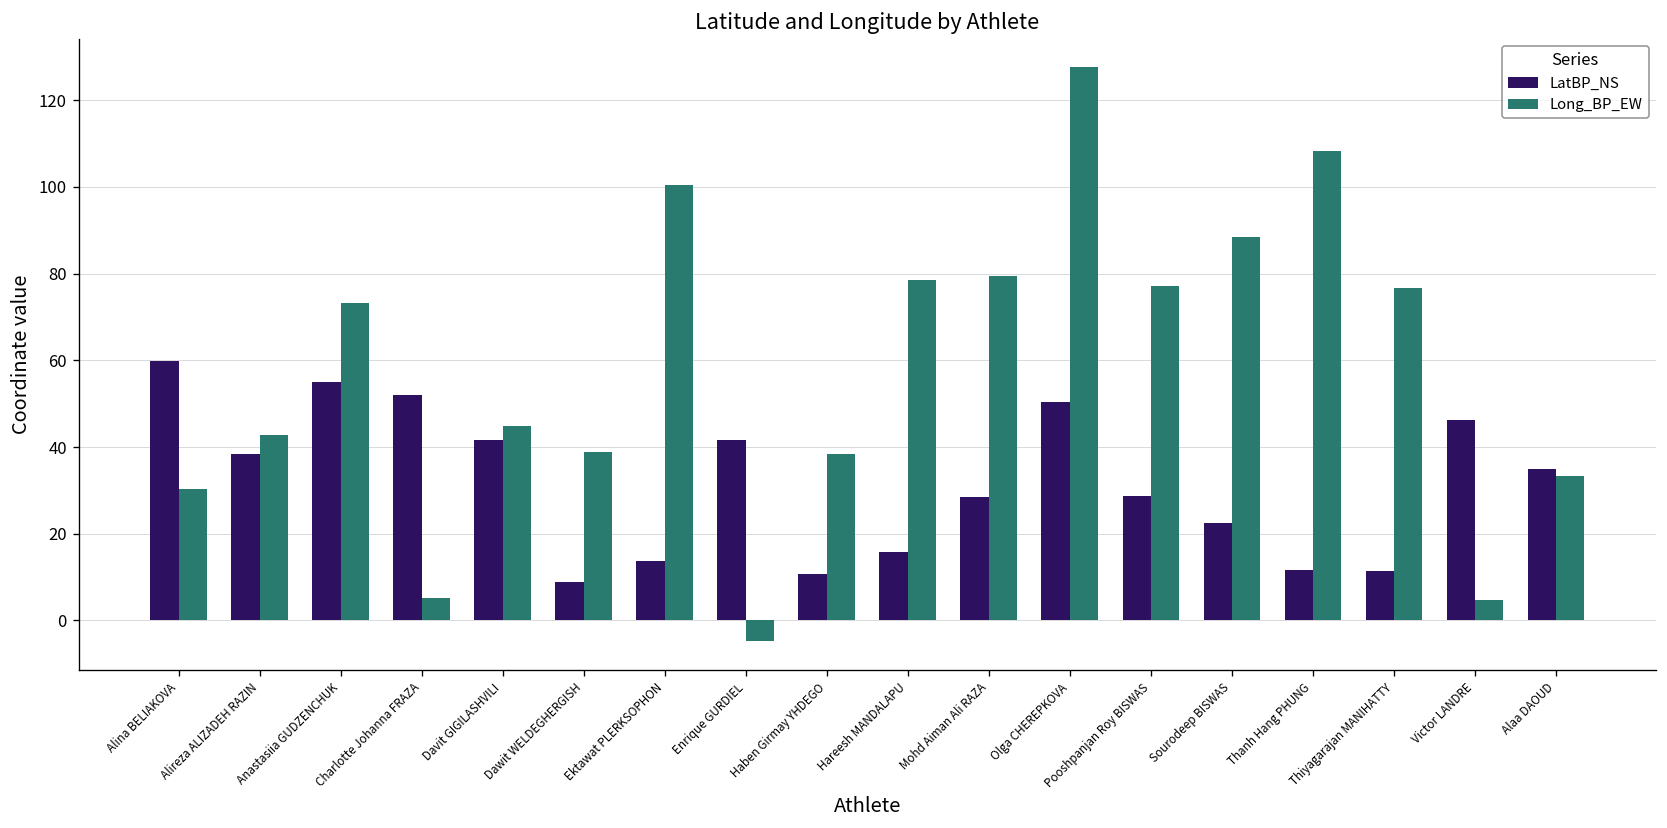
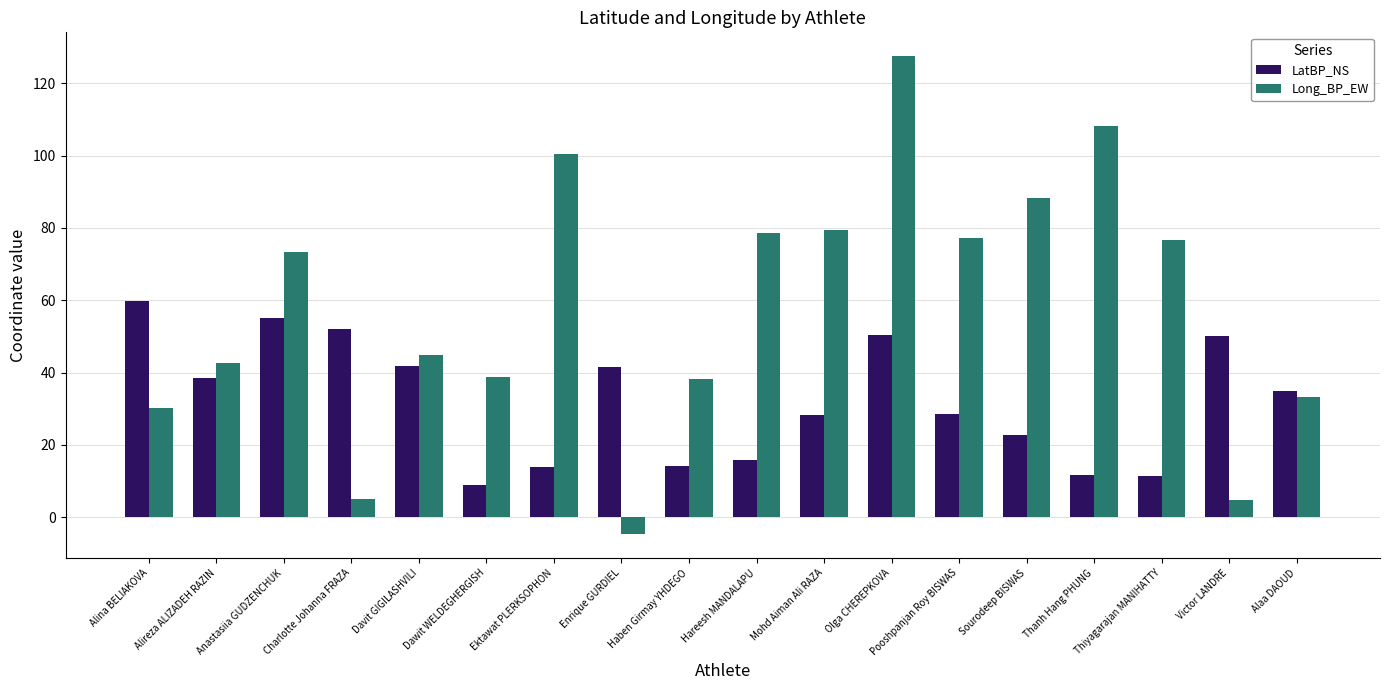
LatBP_NS, Haben Girmay YHDEGO: 11 -> 14
LatBP_NS, Victor LANDRE: 46 -> 50
